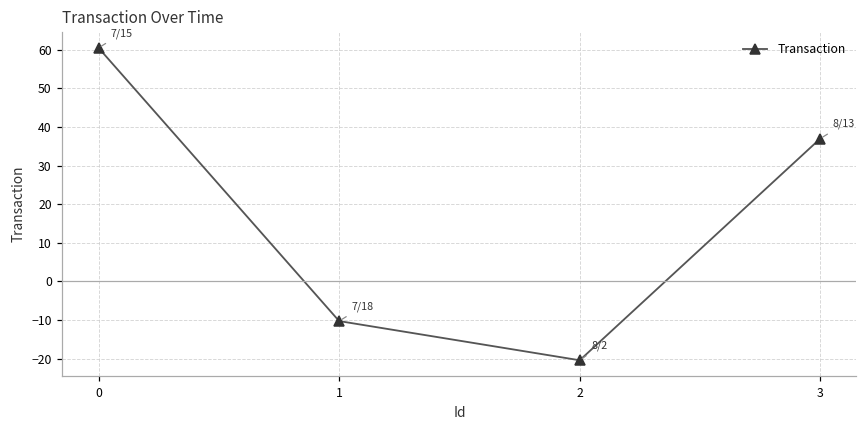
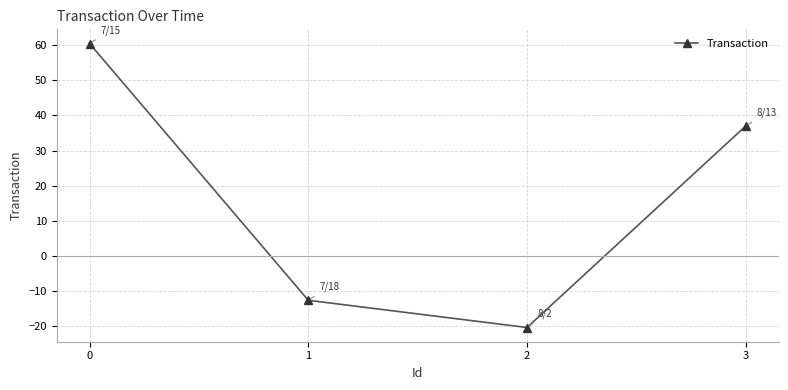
1: -10 -> -13
